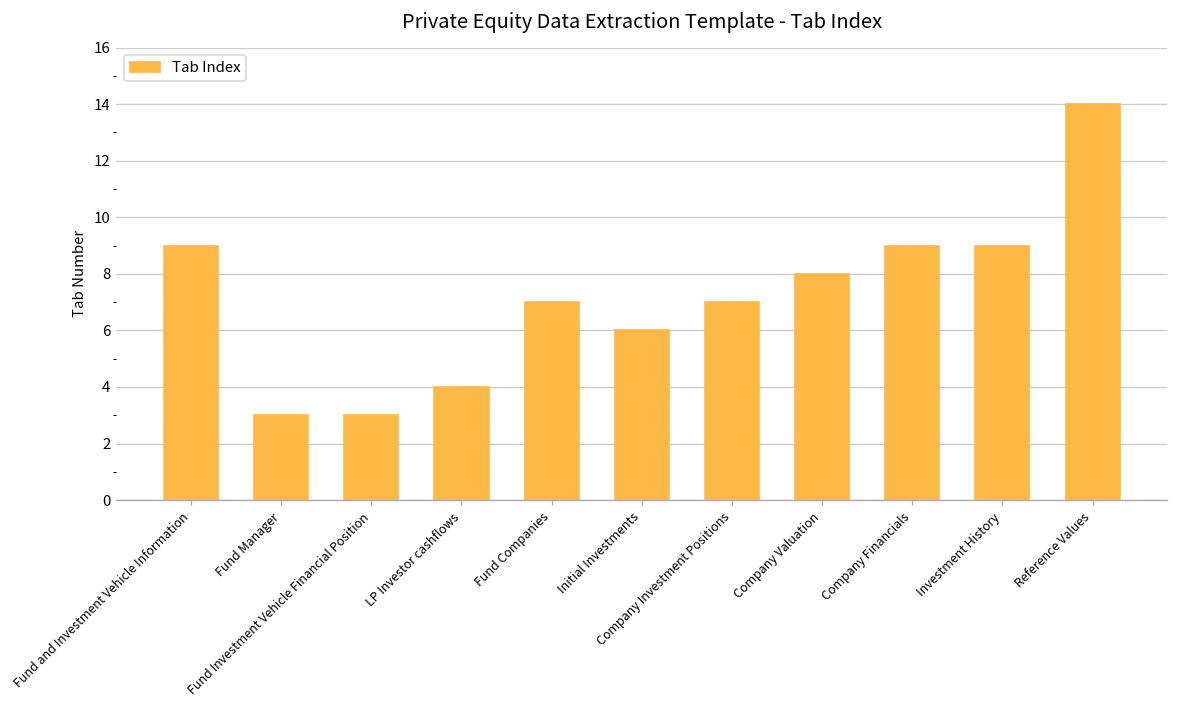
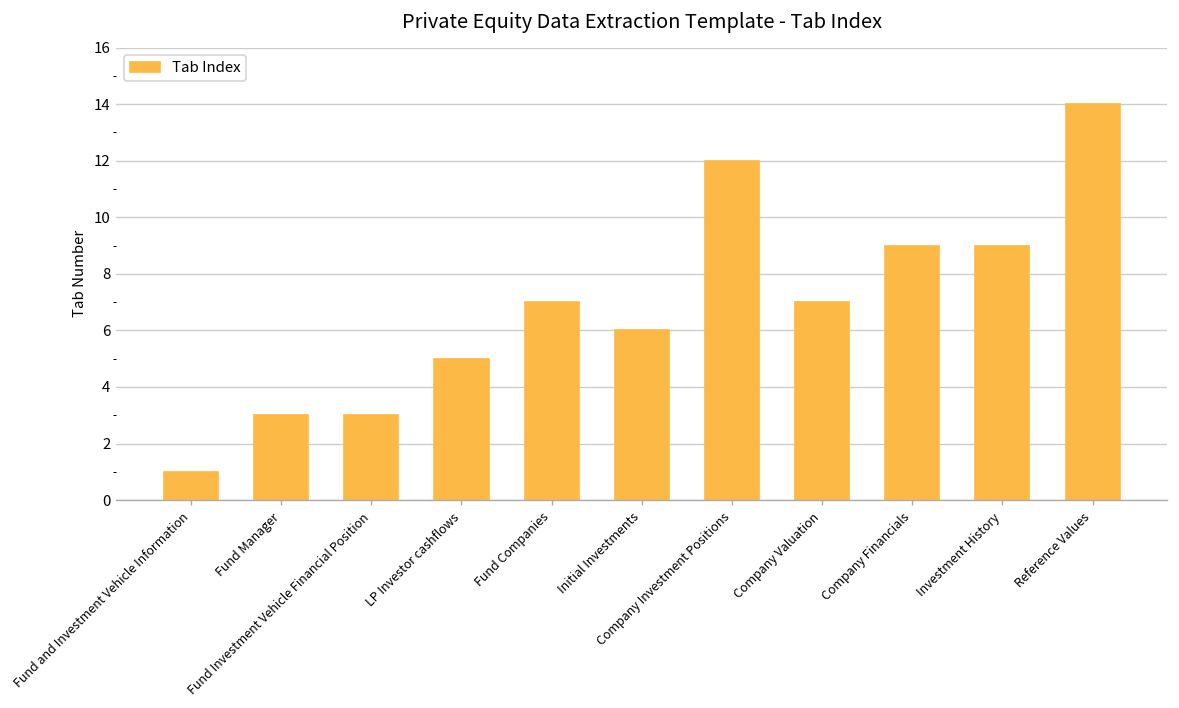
Fund and Investment Vehicle Information: 9 -> 1
LP Investor cashflows: 4 -> 5
Company Investment Positions: 7 -> 12
Company Valuation: 8 -> 7
